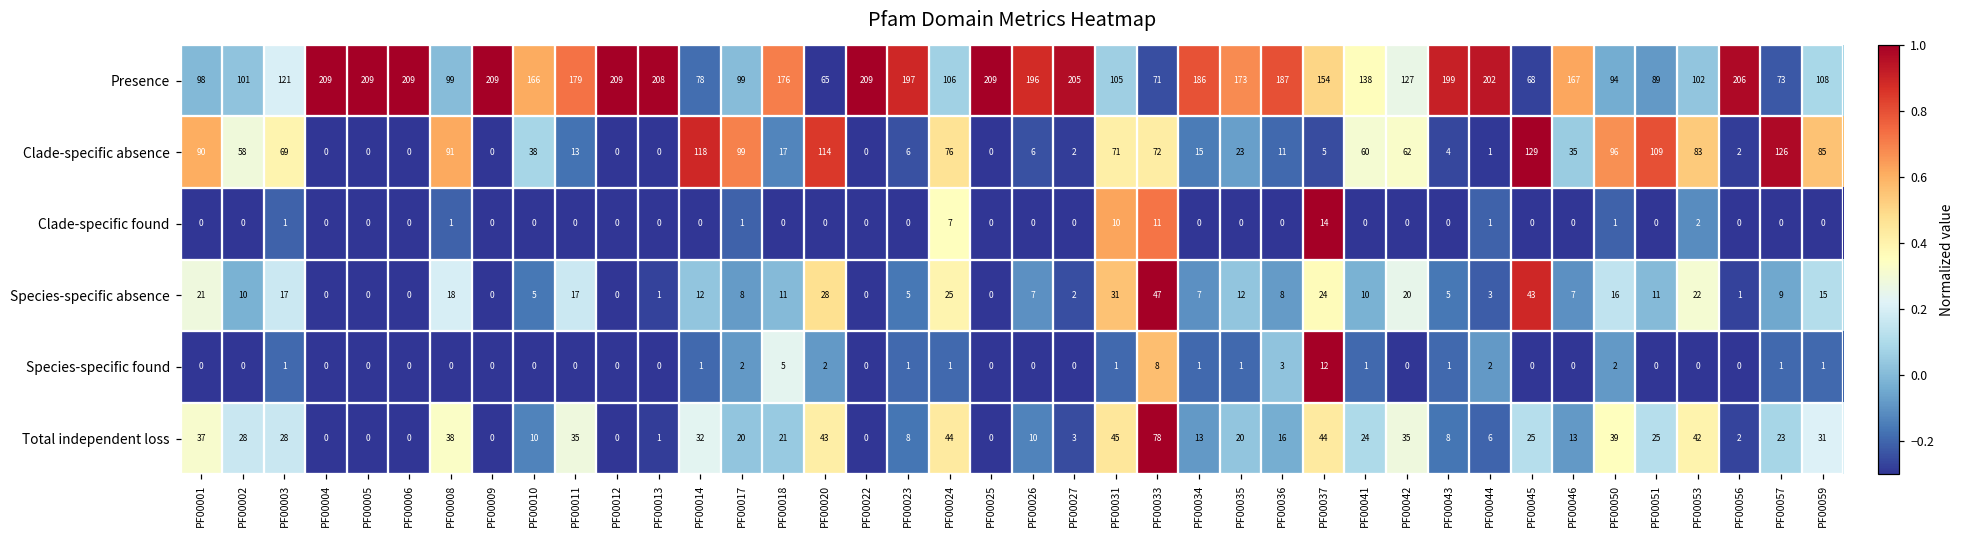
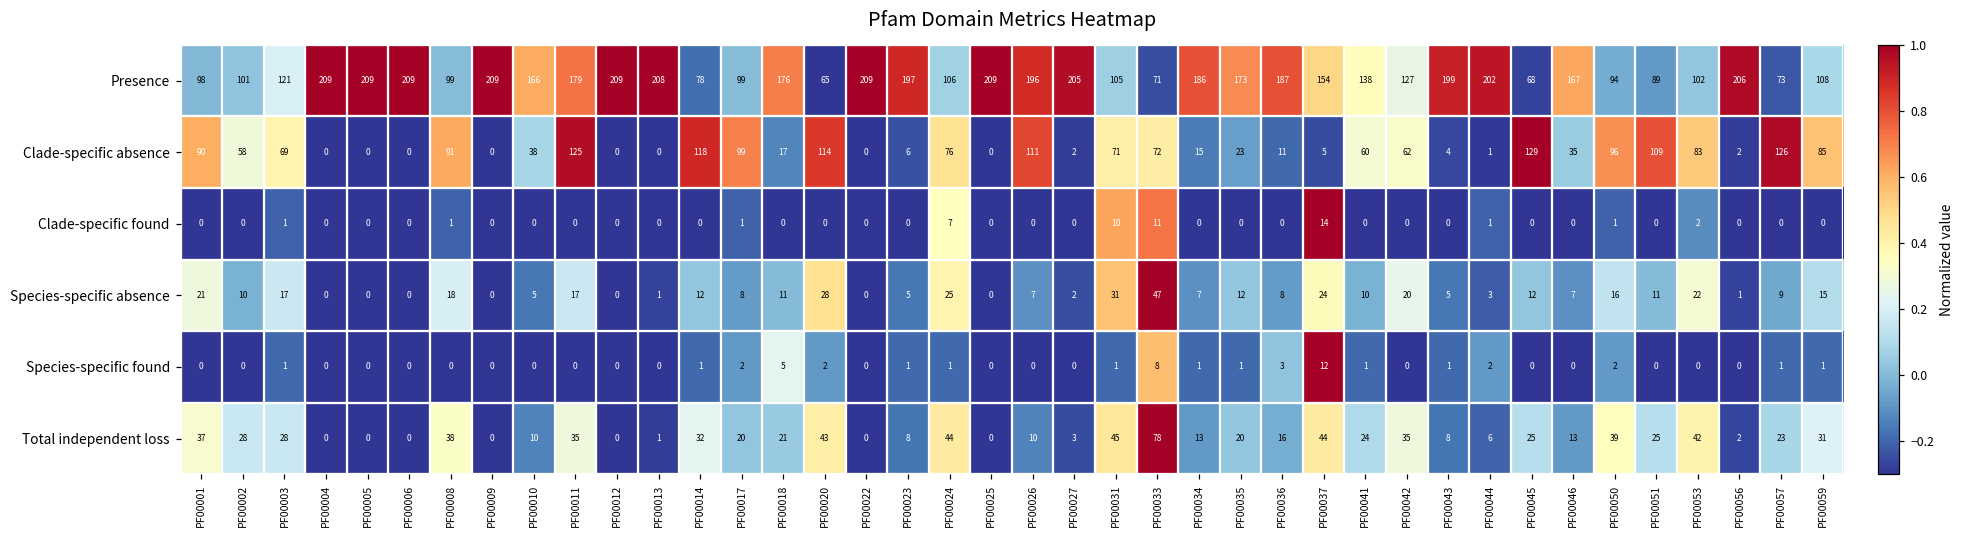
Clade-specific absence, PF00011: 13 -> 125
Clade-specific absence, PF00026: 6 -> 111
Species-specific absence, PF00045: 43 -> 12
